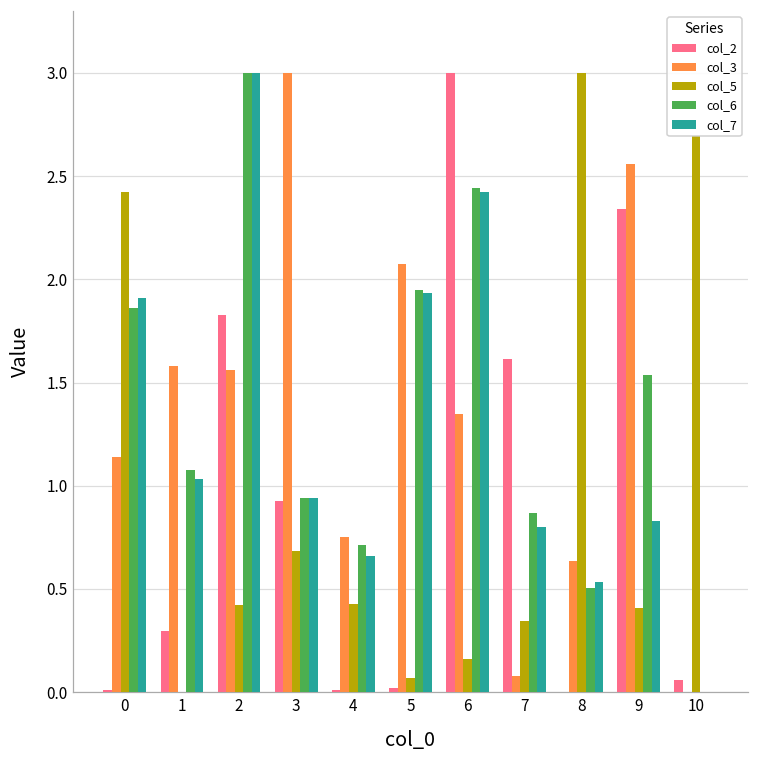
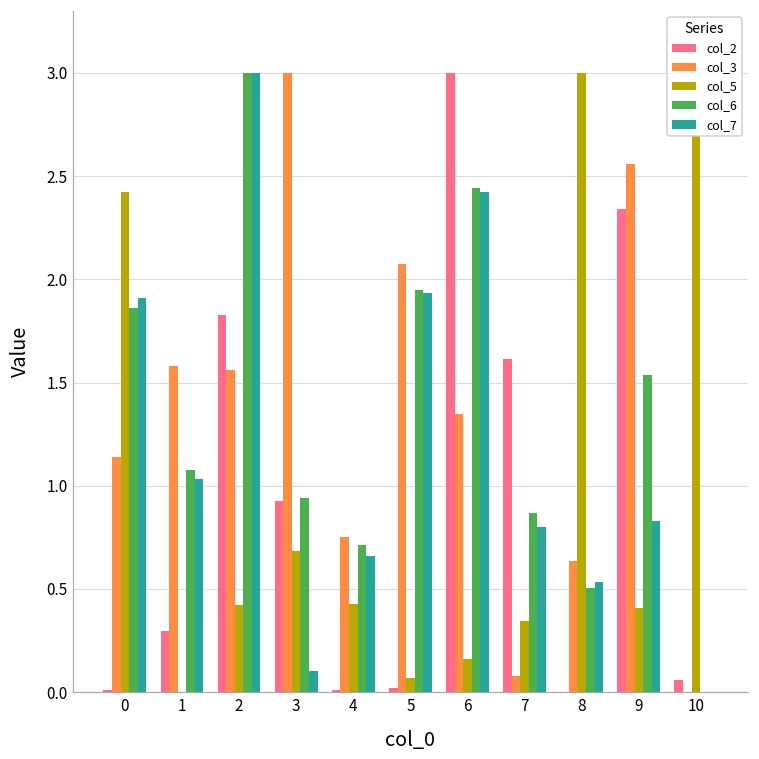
col_7, 3: 0.94 -> 0.10
